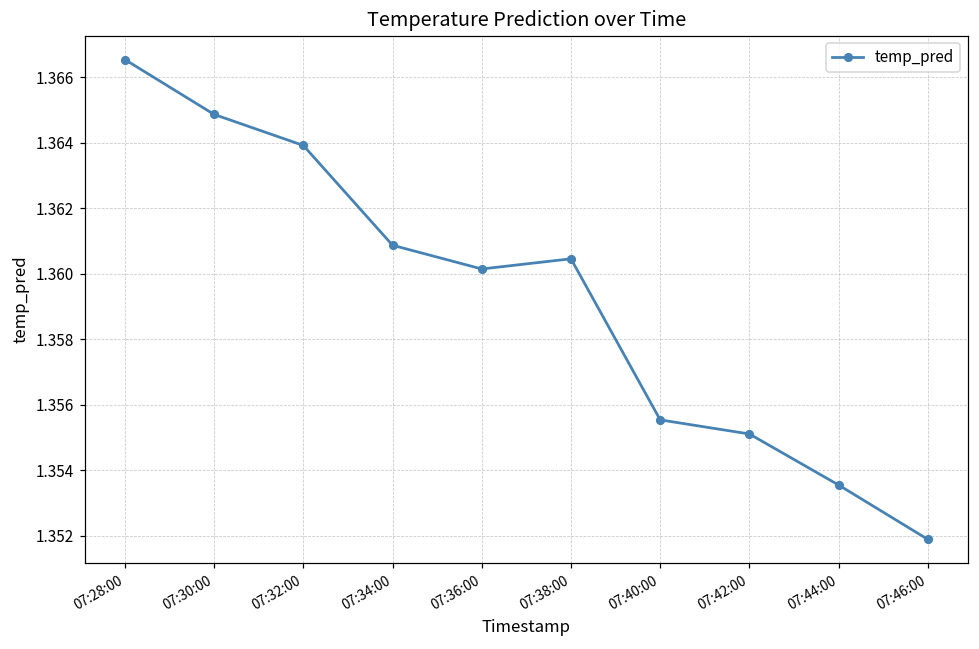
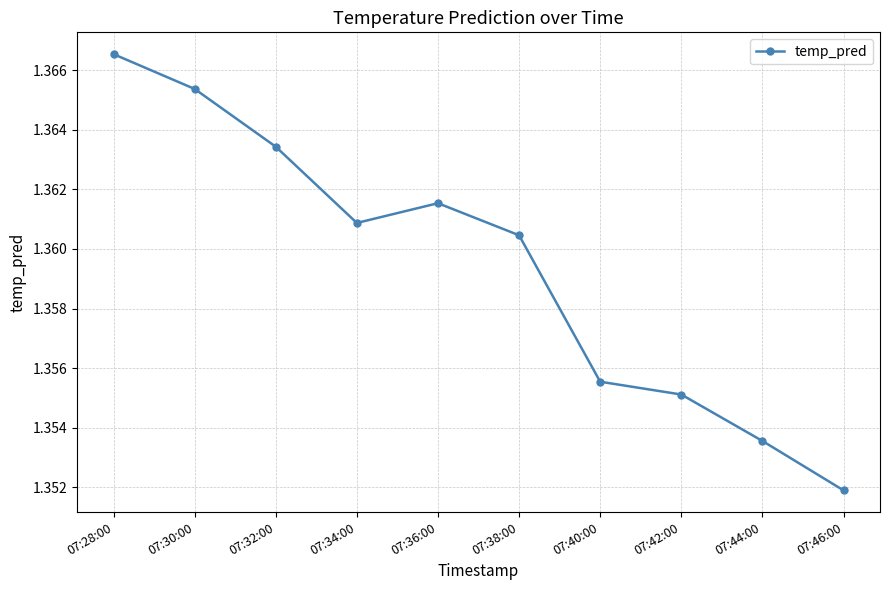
07:30:00: 1.3649 -> 1.3654
07:32:00: 1.3639 -> 1.3634
07:36:00: 1.3601 -> 1.3615
